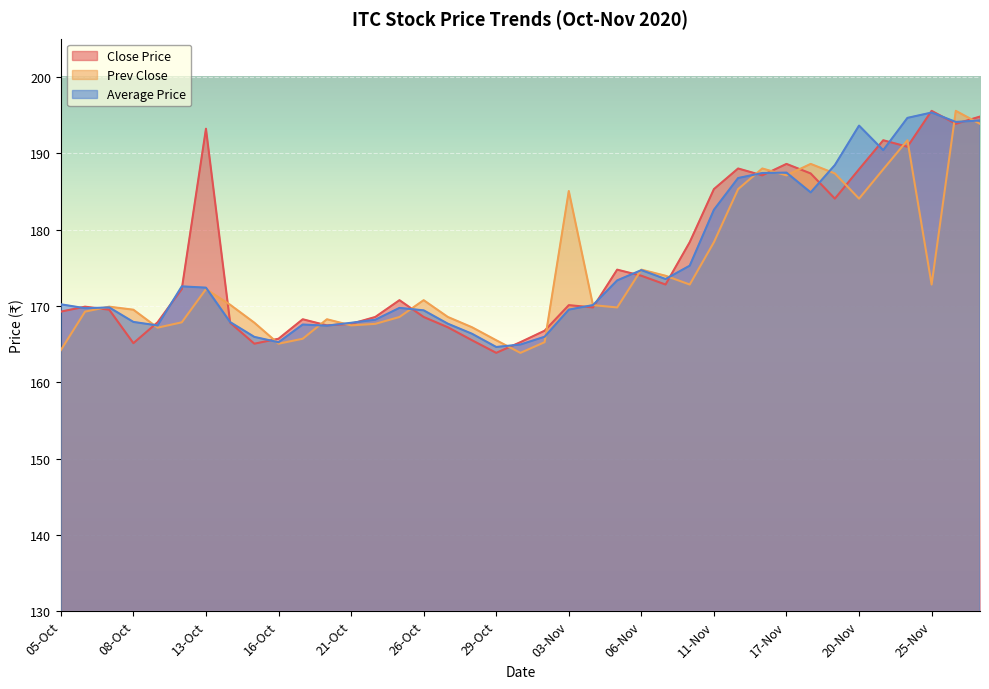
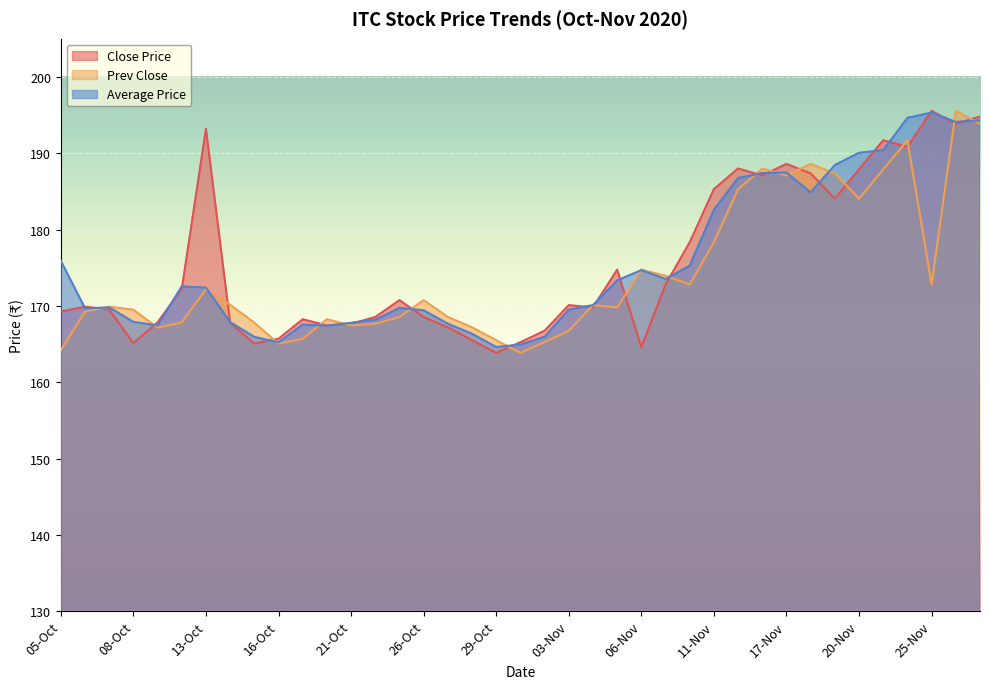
Average Price, 05-Oct: 170 -> 176
Prev Close, 03-Nov: 185 -> 167
Close Price, 06-Nov: 174 -> 165
Average Price, 20-Nov: 194 -> 190
